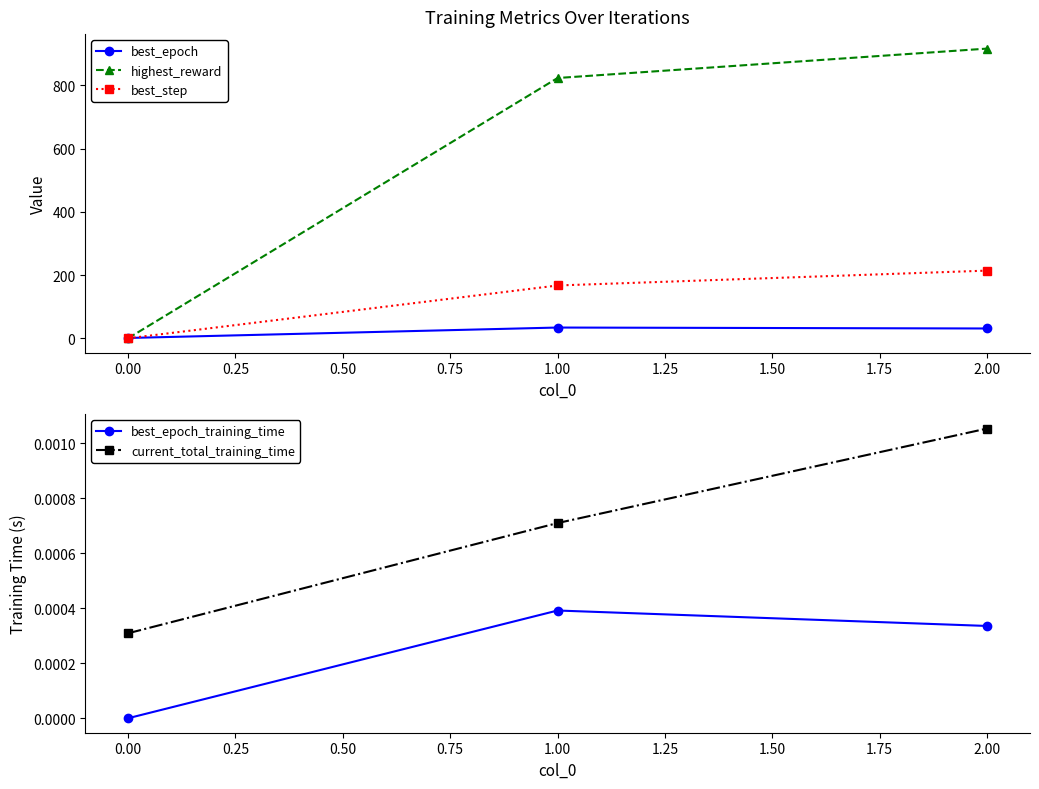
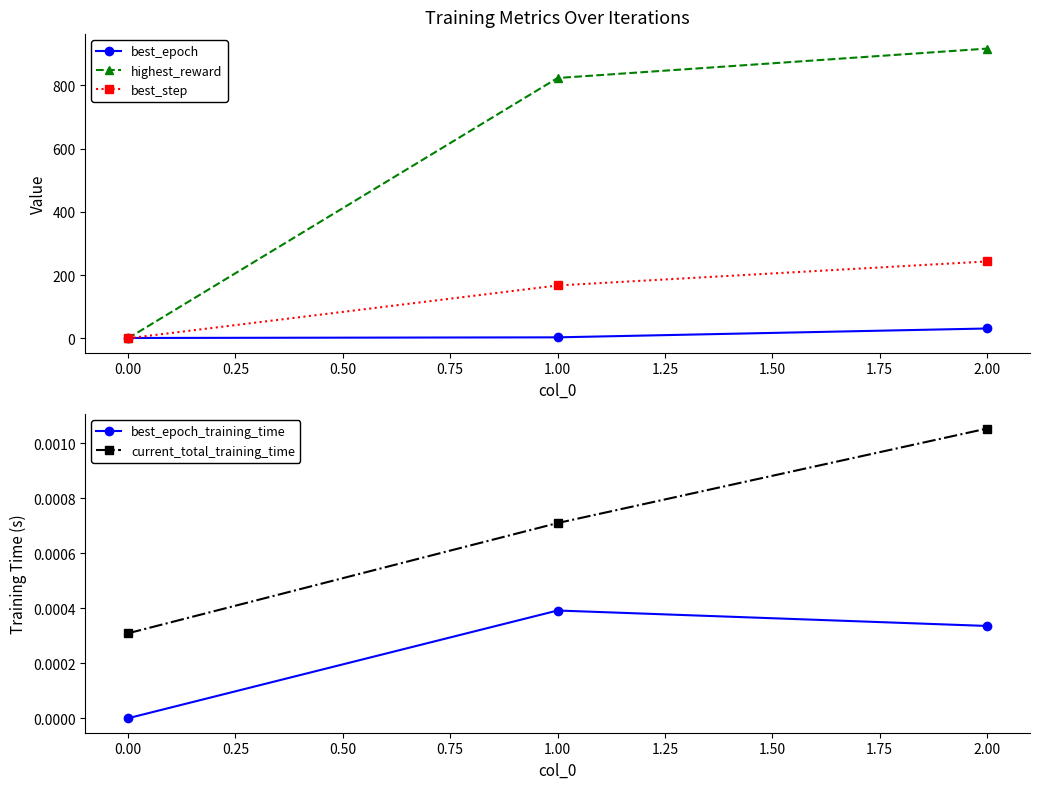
Training Metrics Over Iterations, best_epoch, 1.00: 30 -> 0
Training Metrics Over Iterations, best_step, 2.00: 210 -> 240
